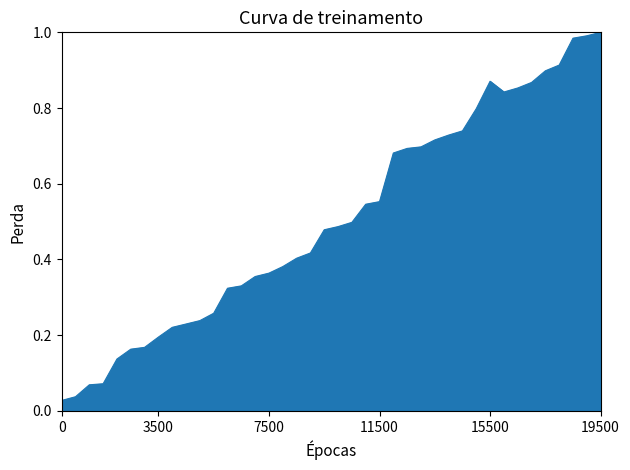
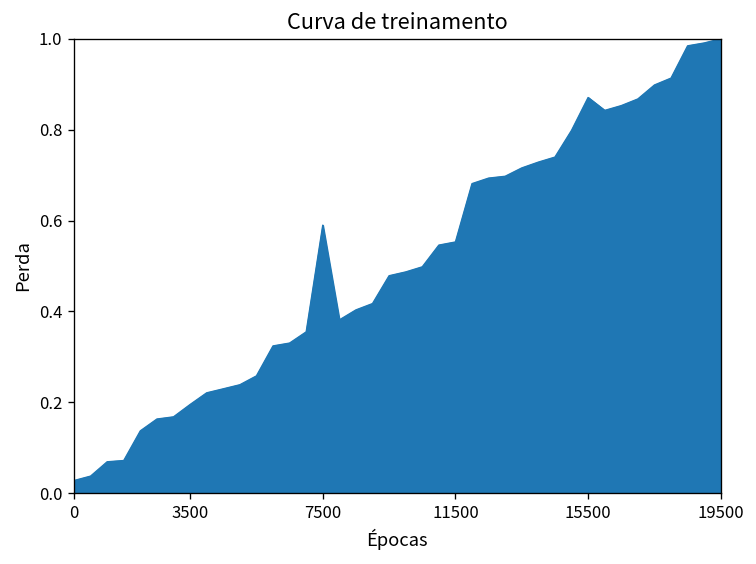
7500: 0.36 -> 0.59
